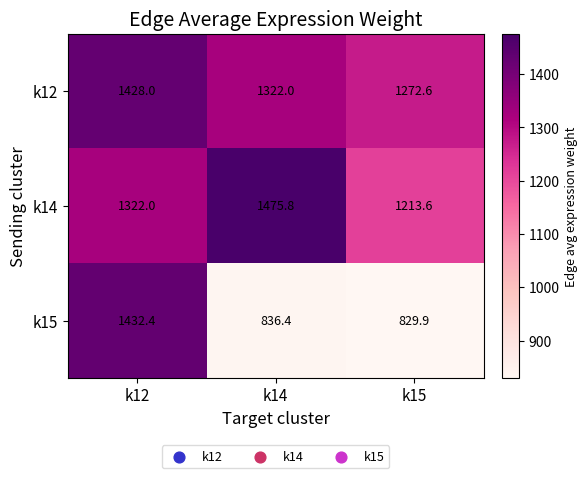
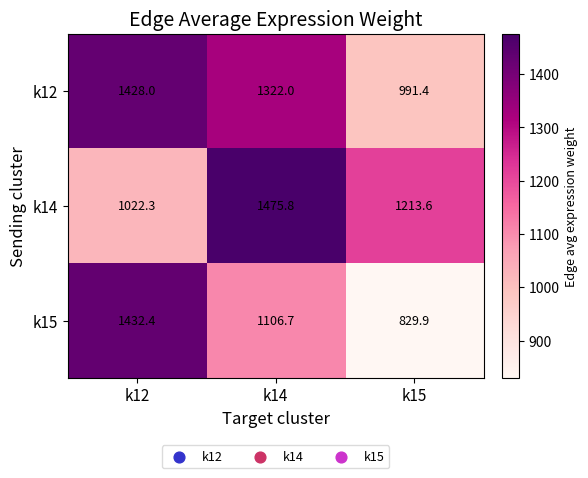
k12, k15: 1272.6 -> 991.4
k14, k12: 1322.0 -> 1022.3
k15, k14: 836.4 -> 1106.7
